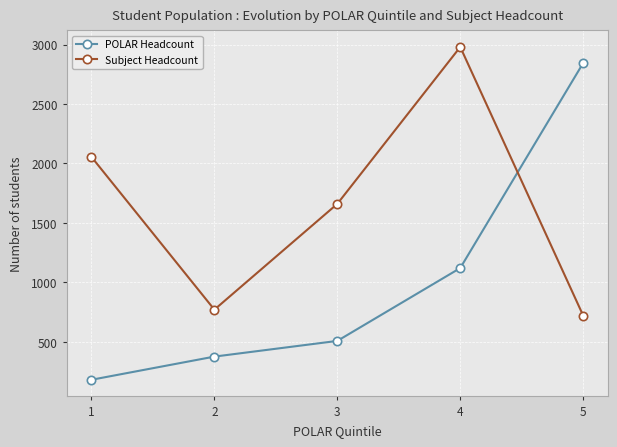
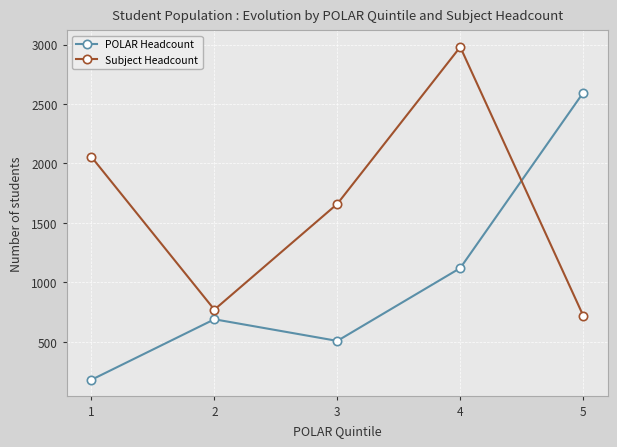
POLAR Headcount, 2: 380 -> 690
POLAR Headcount, 5: 2850 -> 2600
